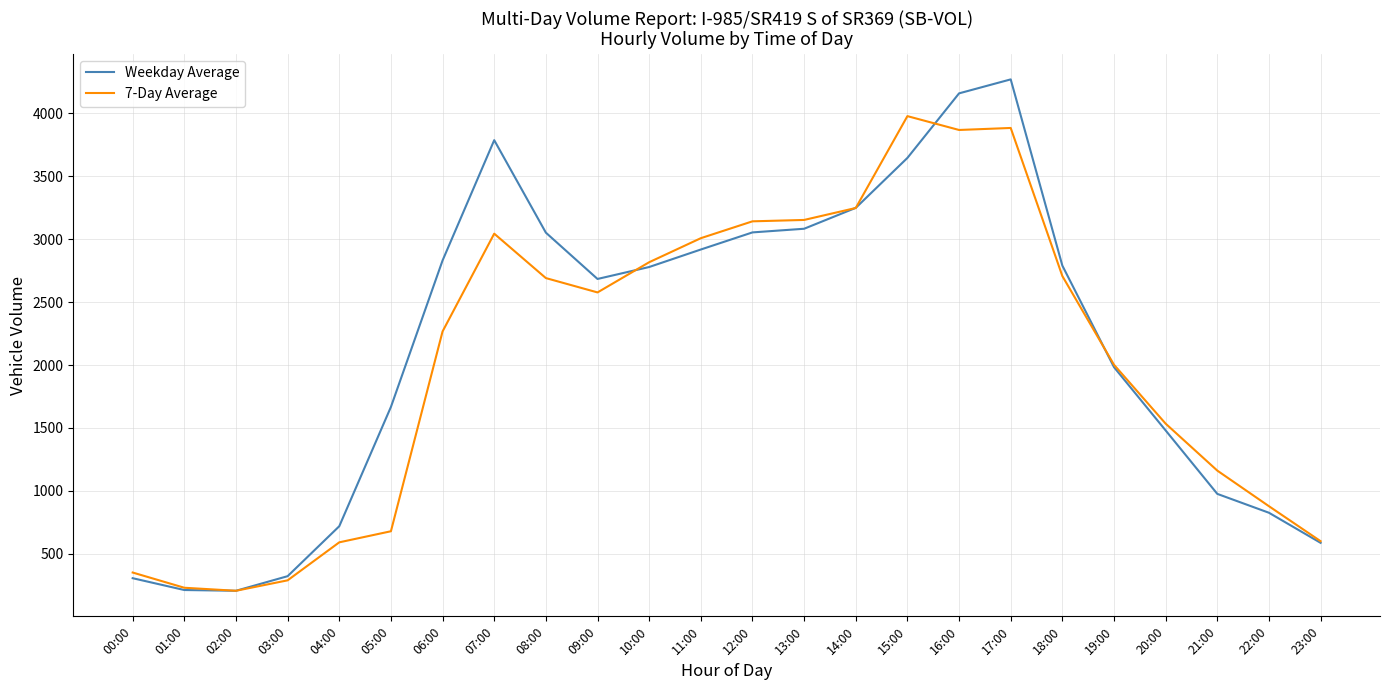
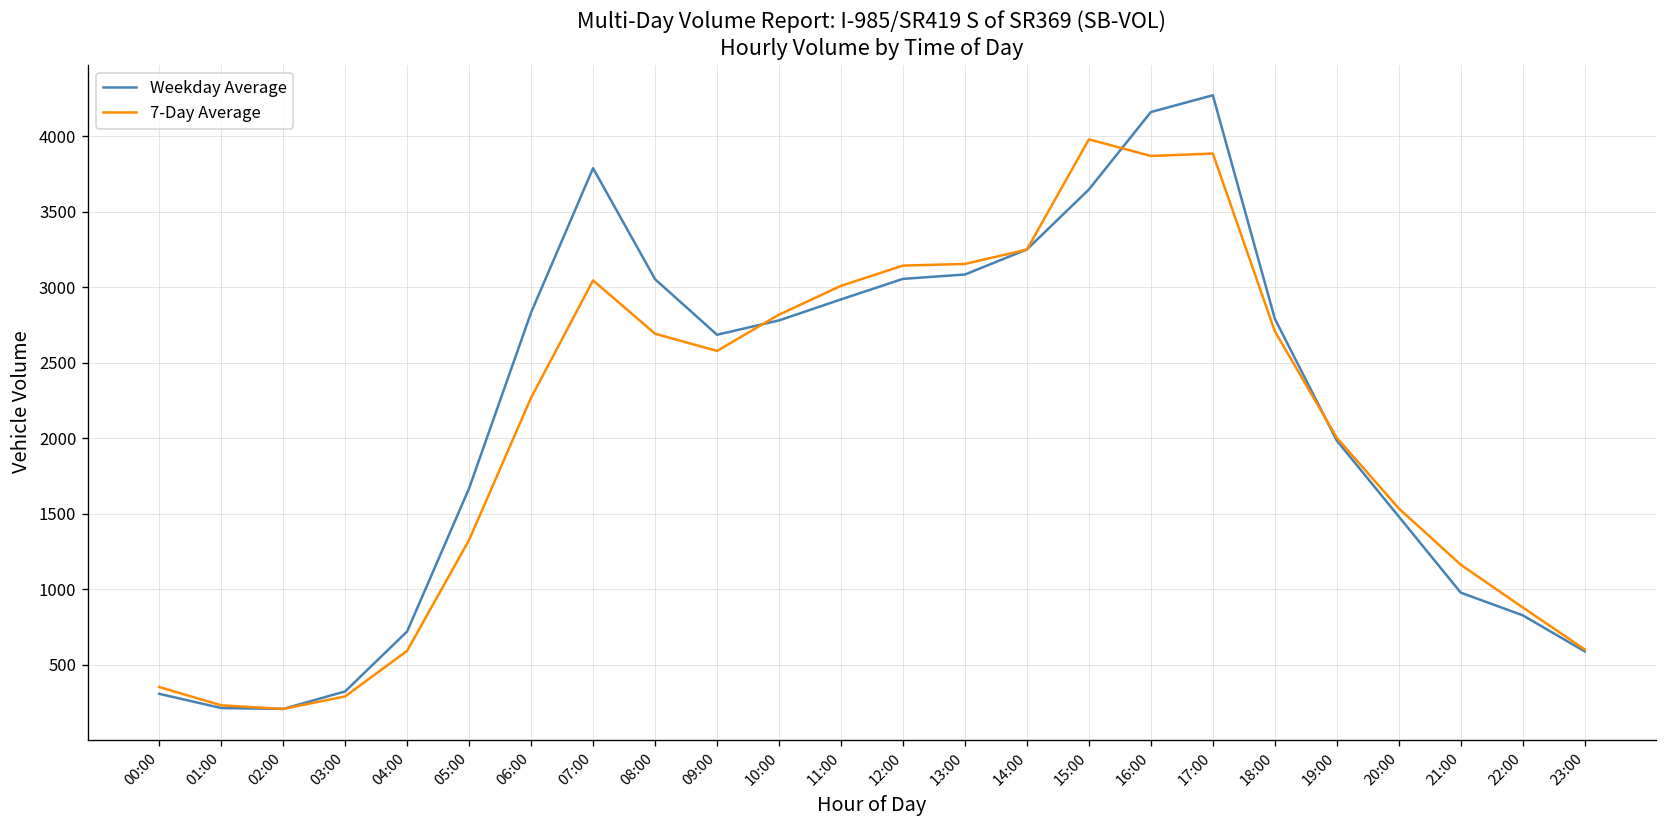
7-Day Average, 05:00: 680 -> 1330
